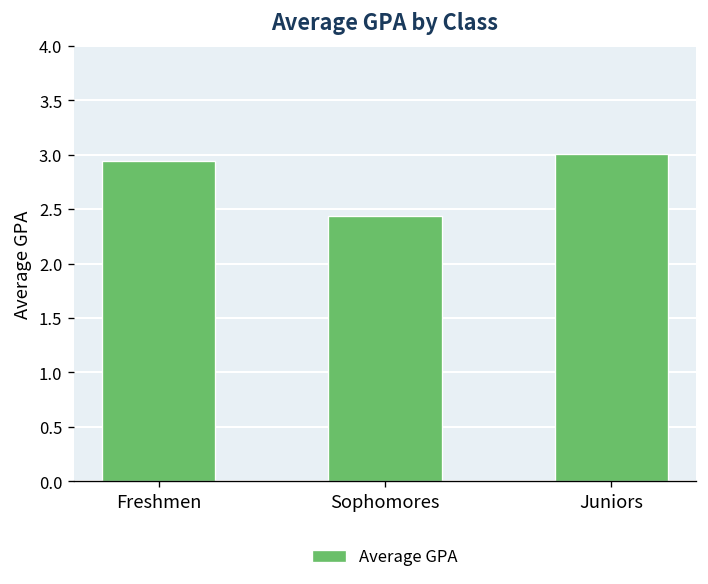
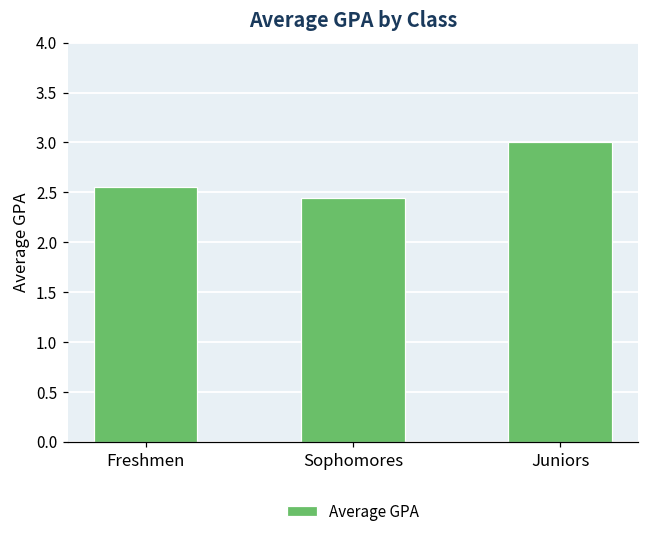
Freshmen: 2.9 -> 2.6
